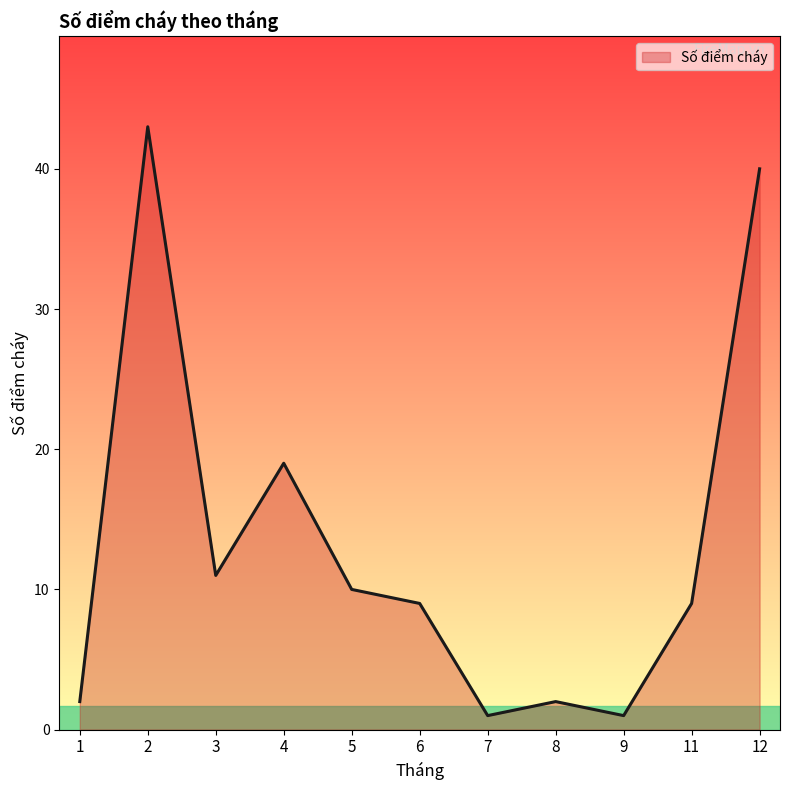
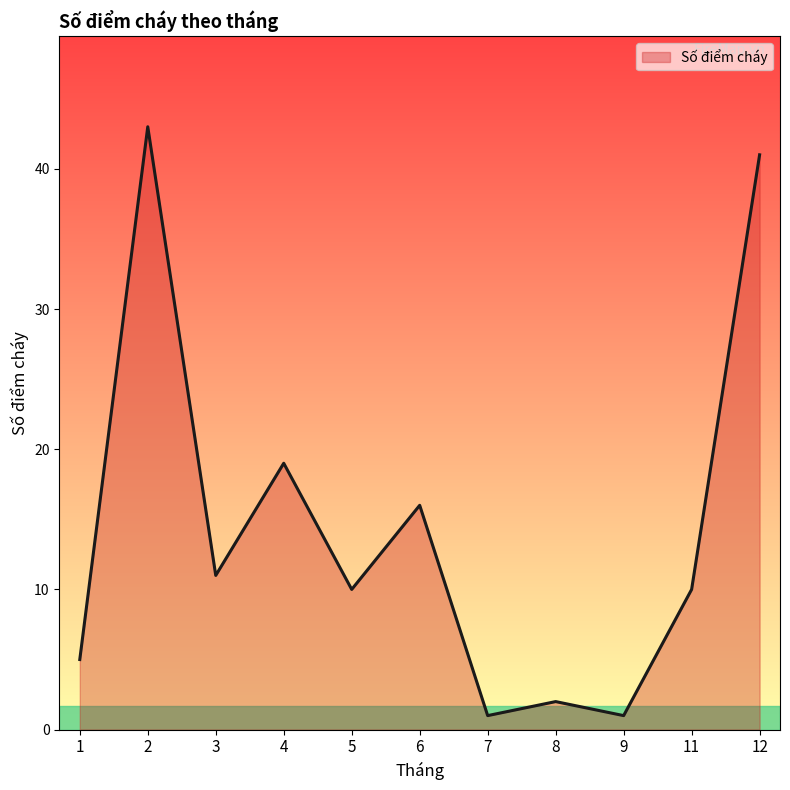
1: 2 -> 5
6: 9 -> 16
11: 9 -> 10
12: 40 -> 41
